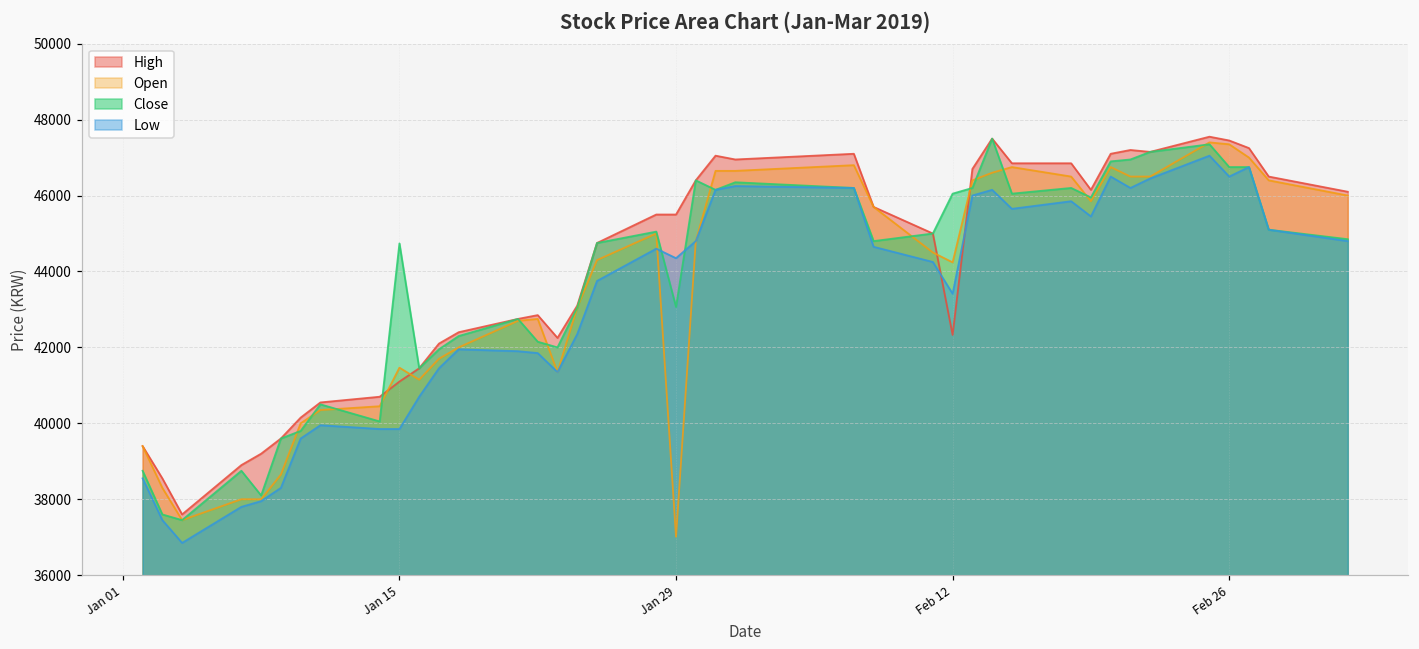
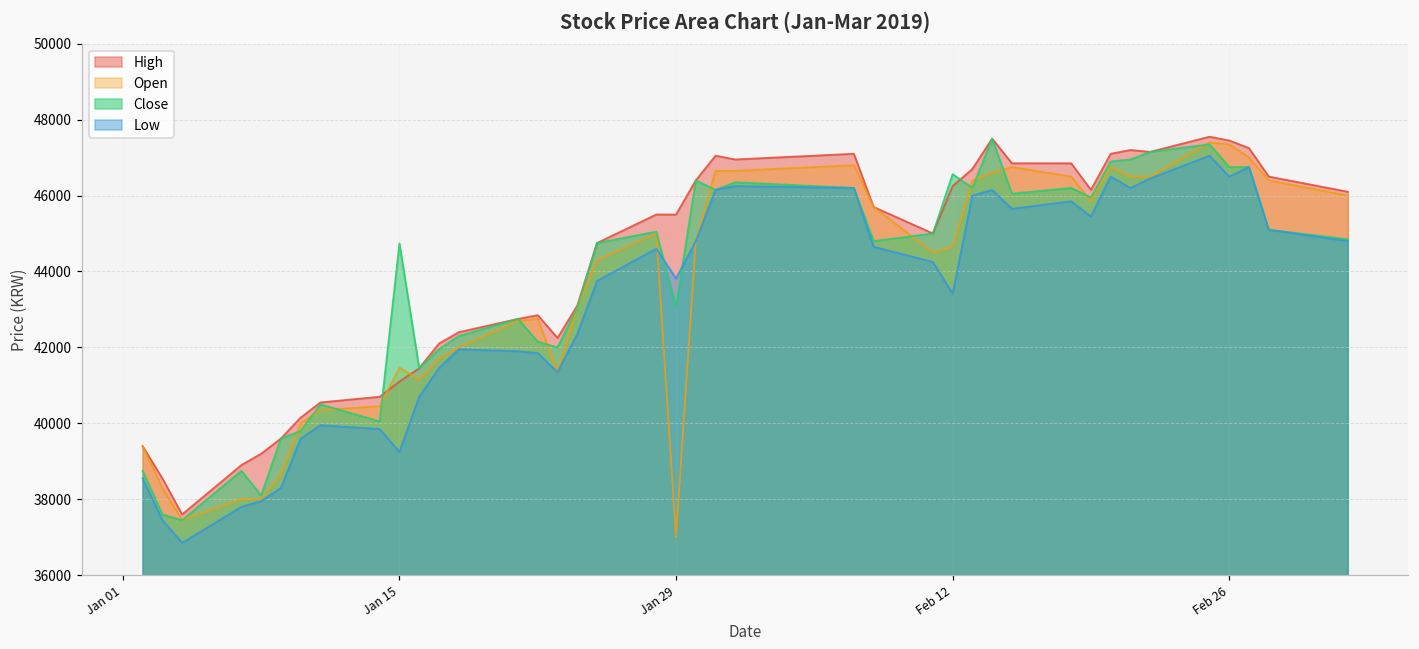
Low, Jan 15: 39900 -> 39200
Low, Jan 29: 44400 -> 43800
High, Feb 12: 42300 -> 46300
Open, Feb 12: 44200 -> 44700
Close, Feb 12: 46100 -> 46600
